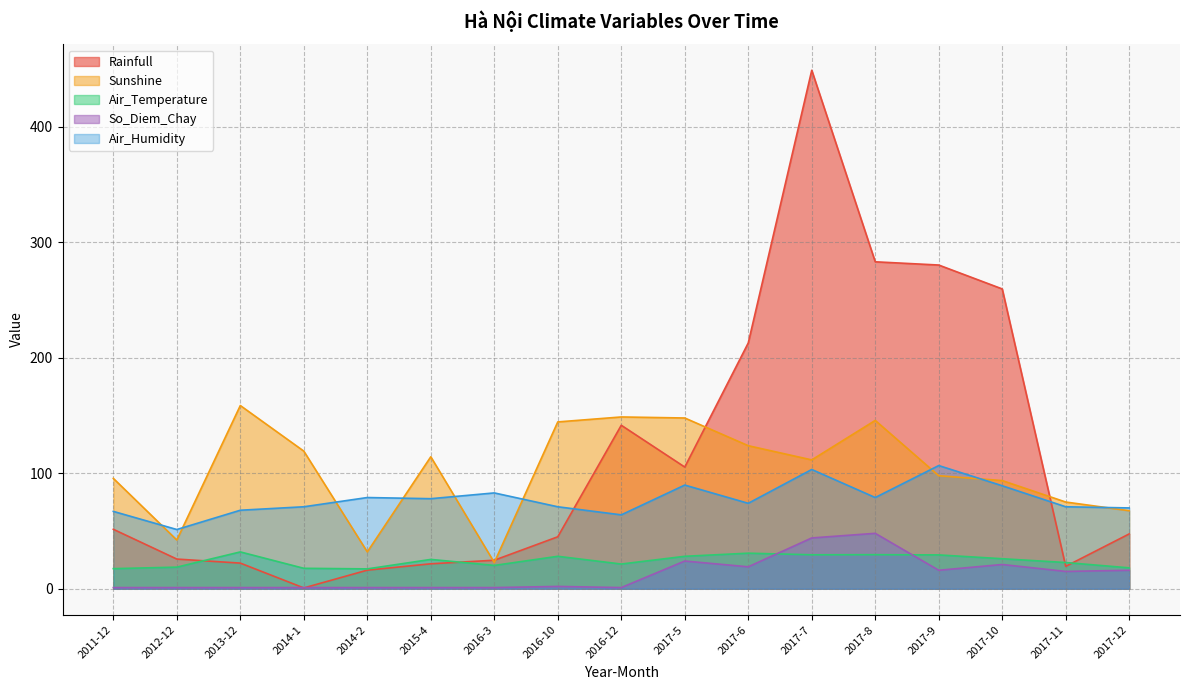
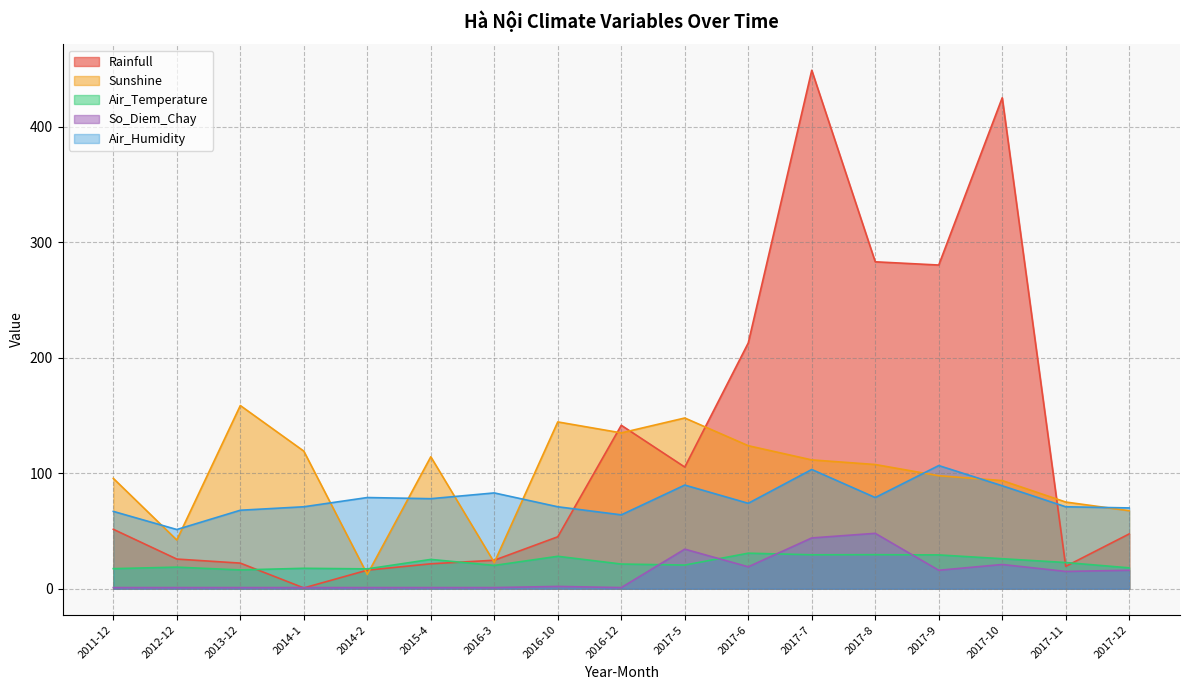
Air_Temperature, 2013-12: 32 -> 16
Sunshine, 2014-2: 32 -> 12
Sunshine, 2016-12: 149 -> 135
Air_Temperature, 2017-5: 28 -> 21
So_Diem_Chay, 2017-5: 24 -> 34
Sunshine, 2017-8: 146 -> 108
Rainfull, 2017-10: 260 -> 425
